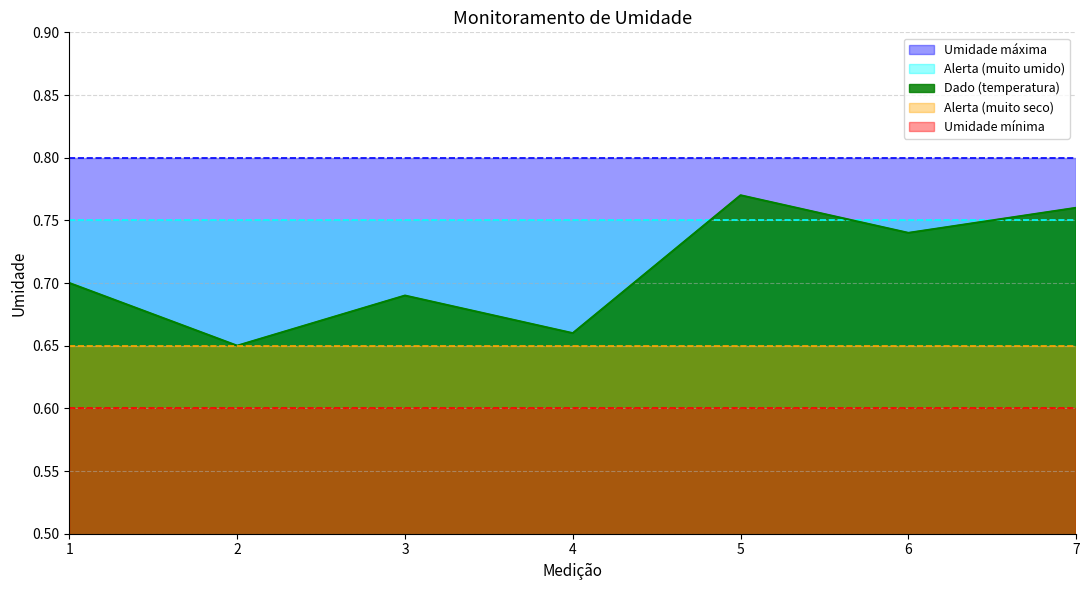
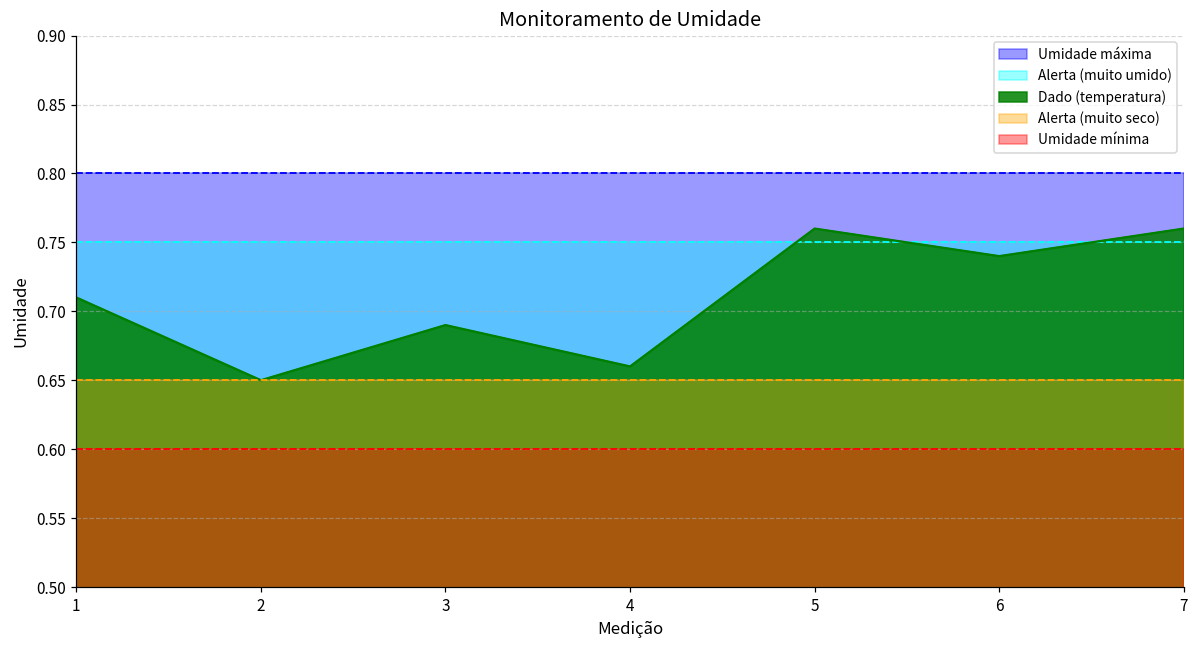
Dado (temperatura), 1: 0.70 -> 0.71
Dado (temperatura), 5: 0.77 -> 0.76
